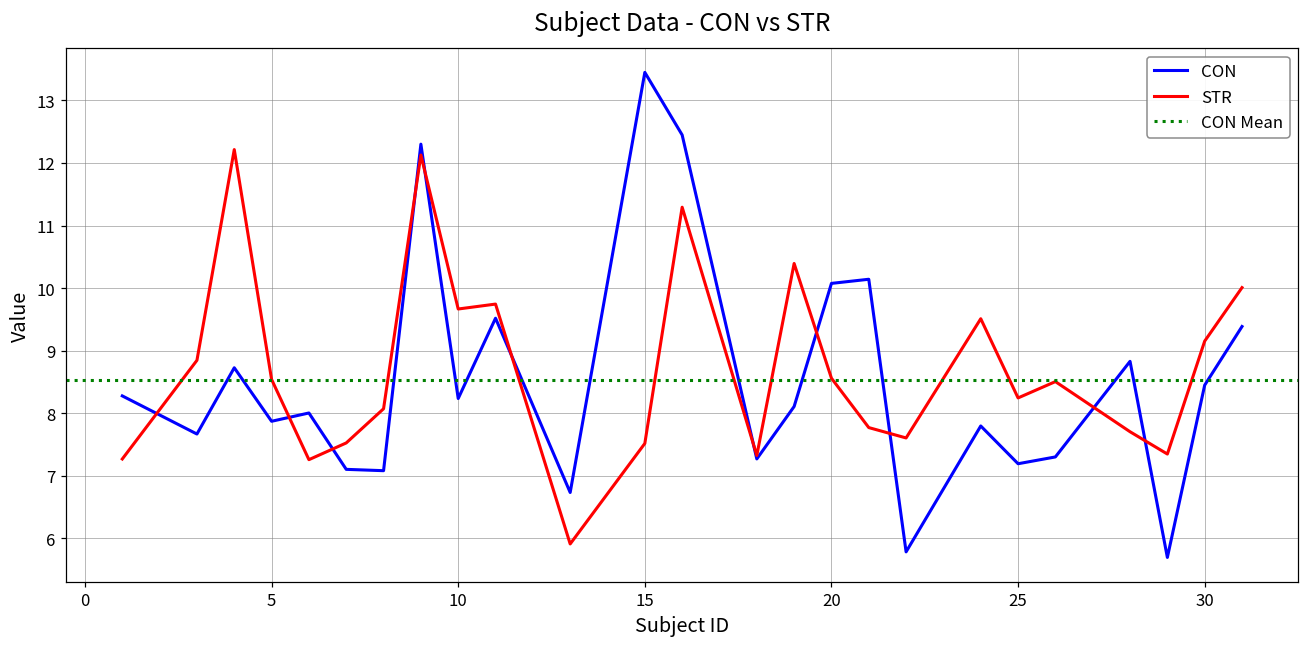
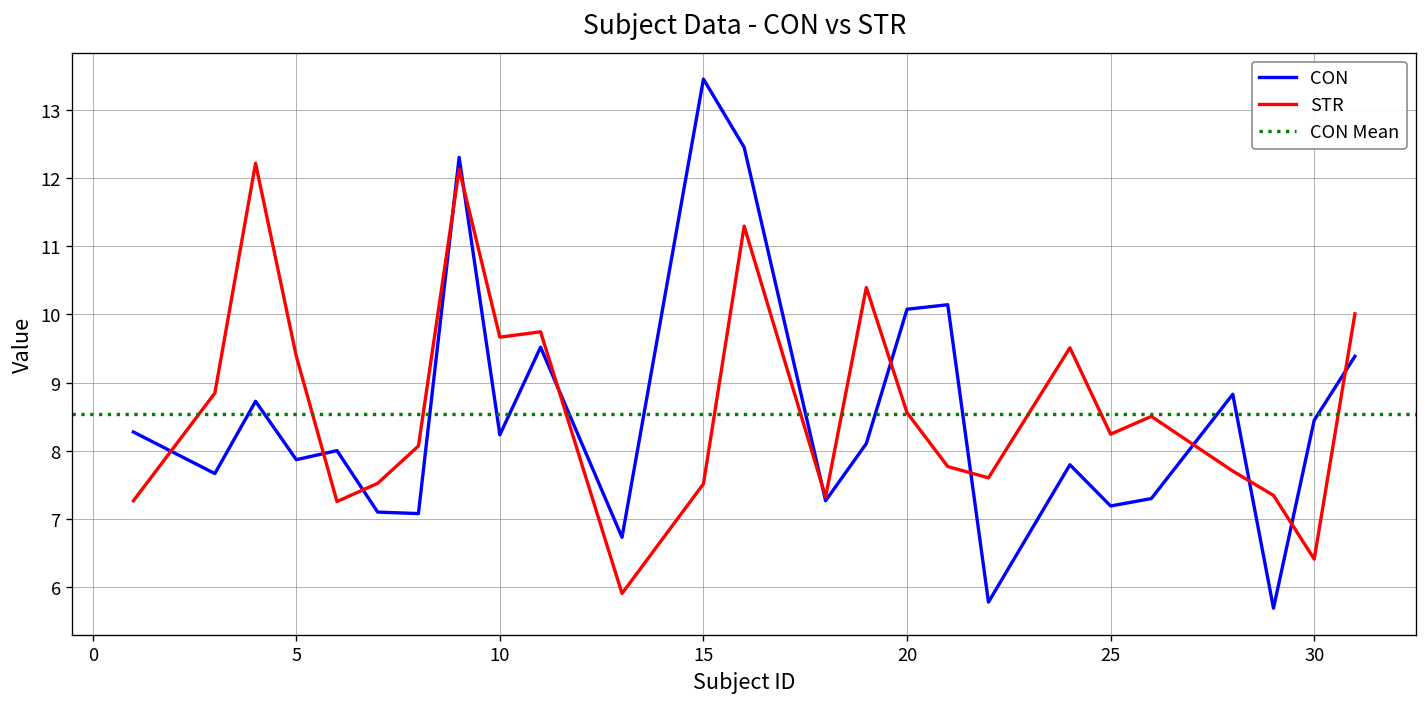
STR, 5: 8.5 -> 9.4
STR, 30: 9.2 -> 6.4
